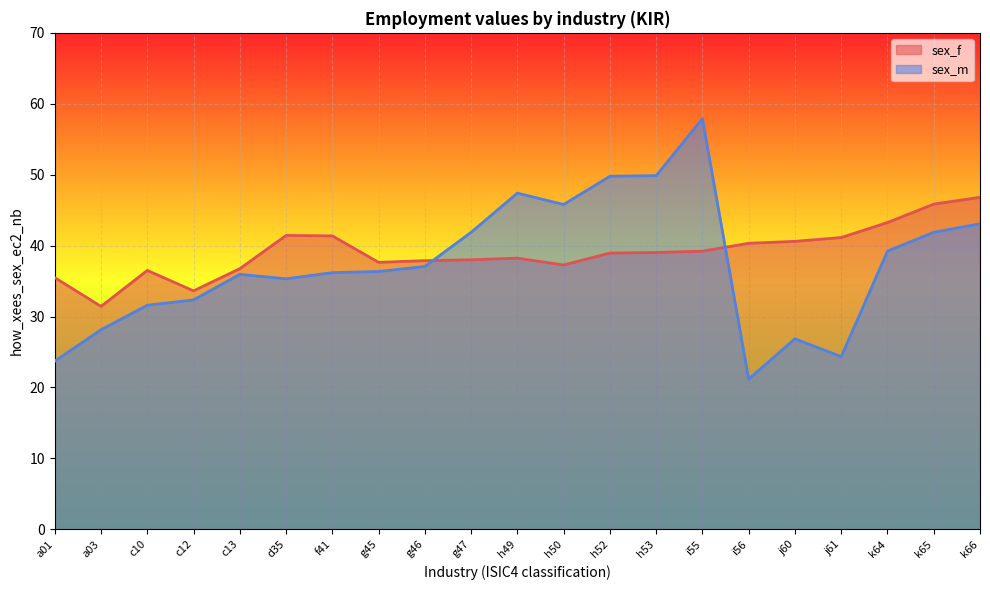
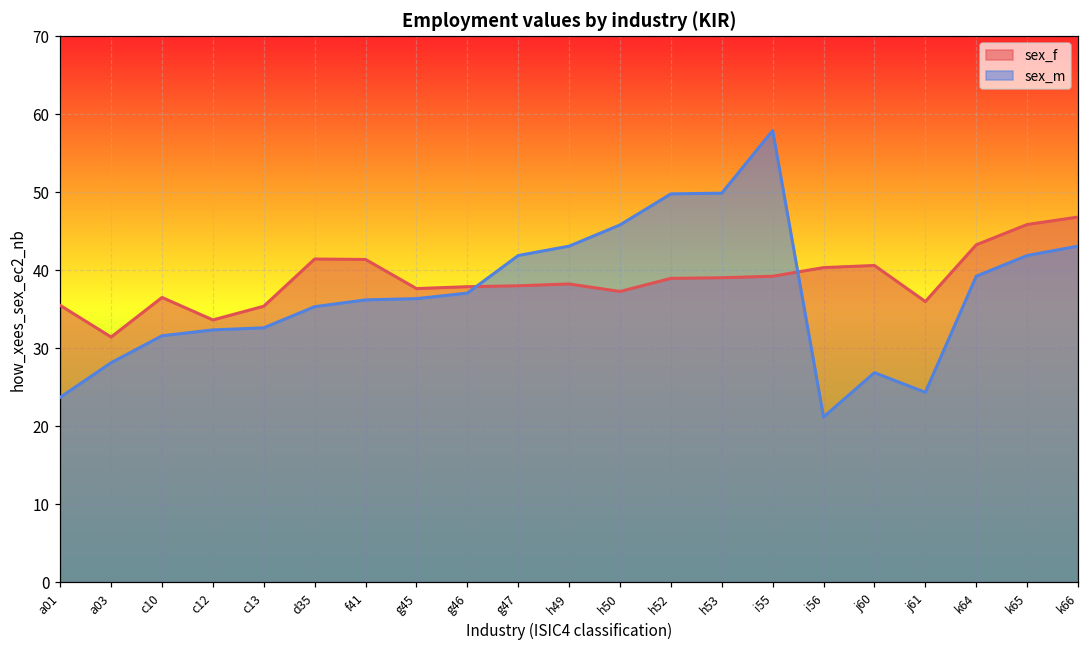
sex_f, c13: 37 -> 35
sex_m, c13: 36 -> 33
sex_m, h49: 47 -> 43
sex_f, j61: 41 -> 36
